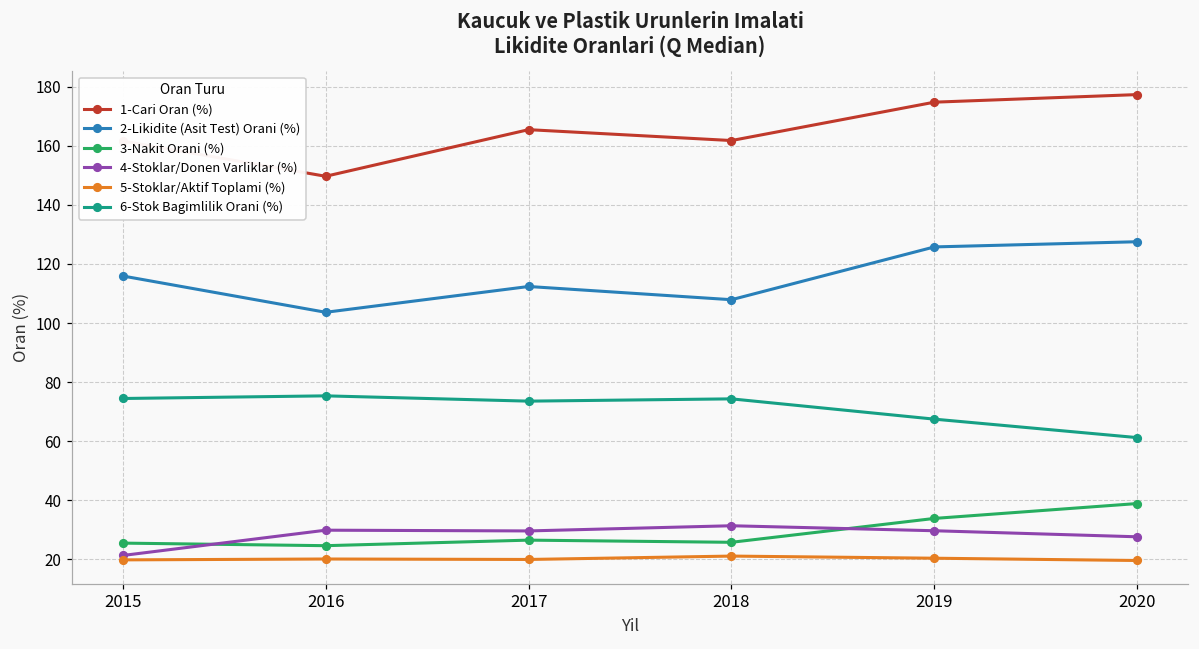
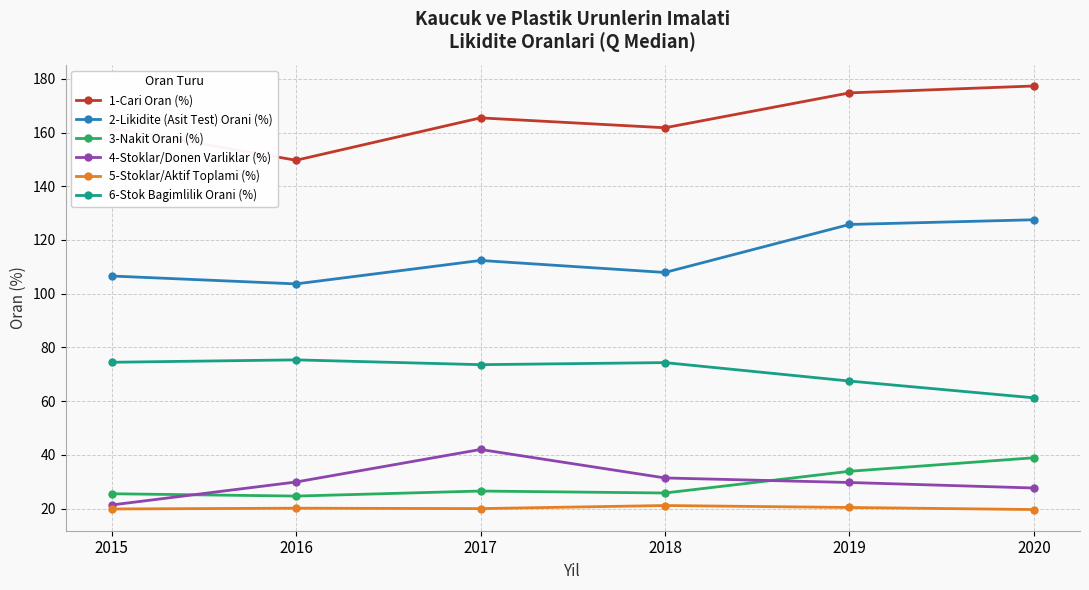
2-Likidite (Asit Test) Orani (%), 2015: 116 -> 107
4-Stoklar/Donen Varliklar (%), 2017: 30 -> 42
